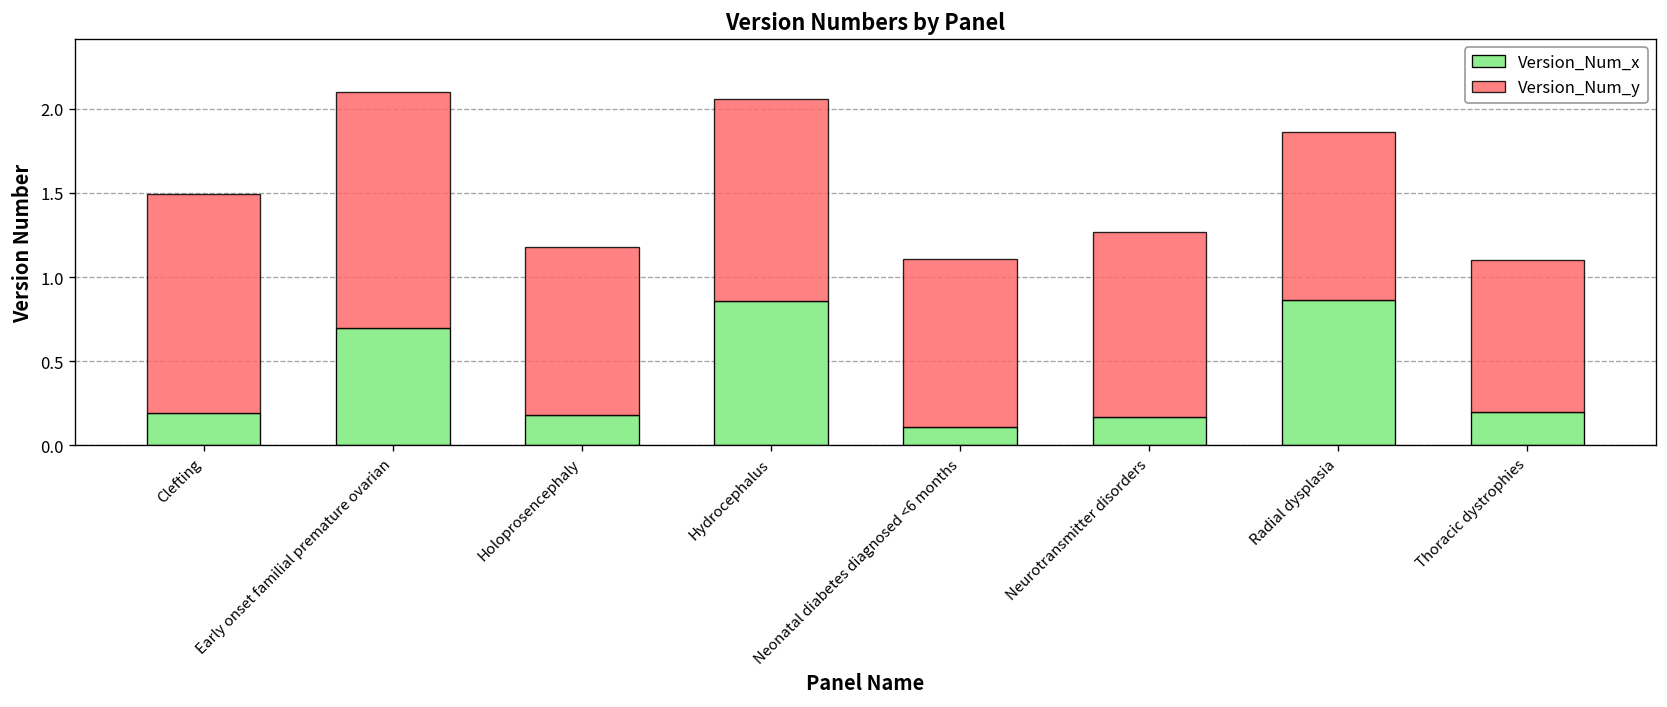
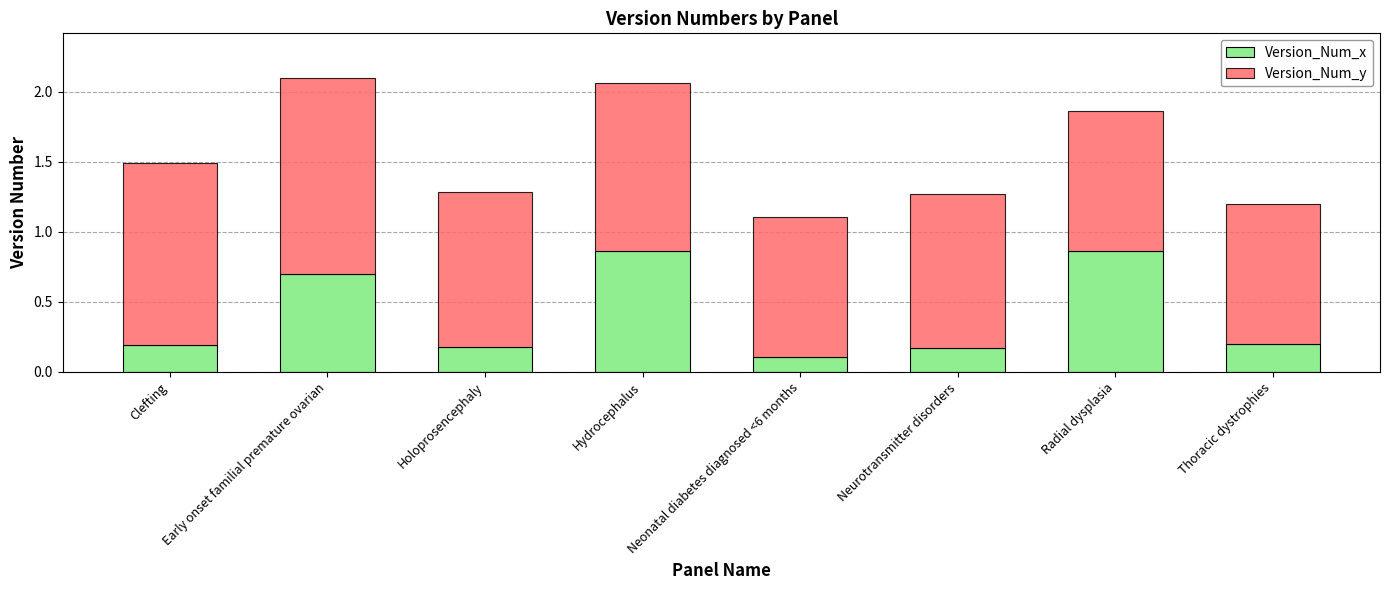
Version_Num_y, Holoprosencephaly: 1.0 -> 1.1
Version_Num_y, Thoracic dystrophies: 0.9 -> 1.0
